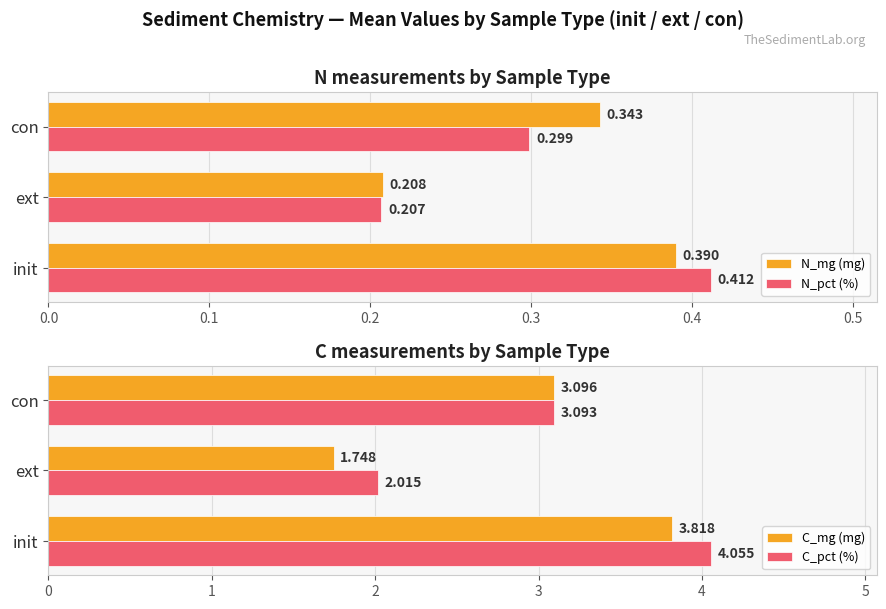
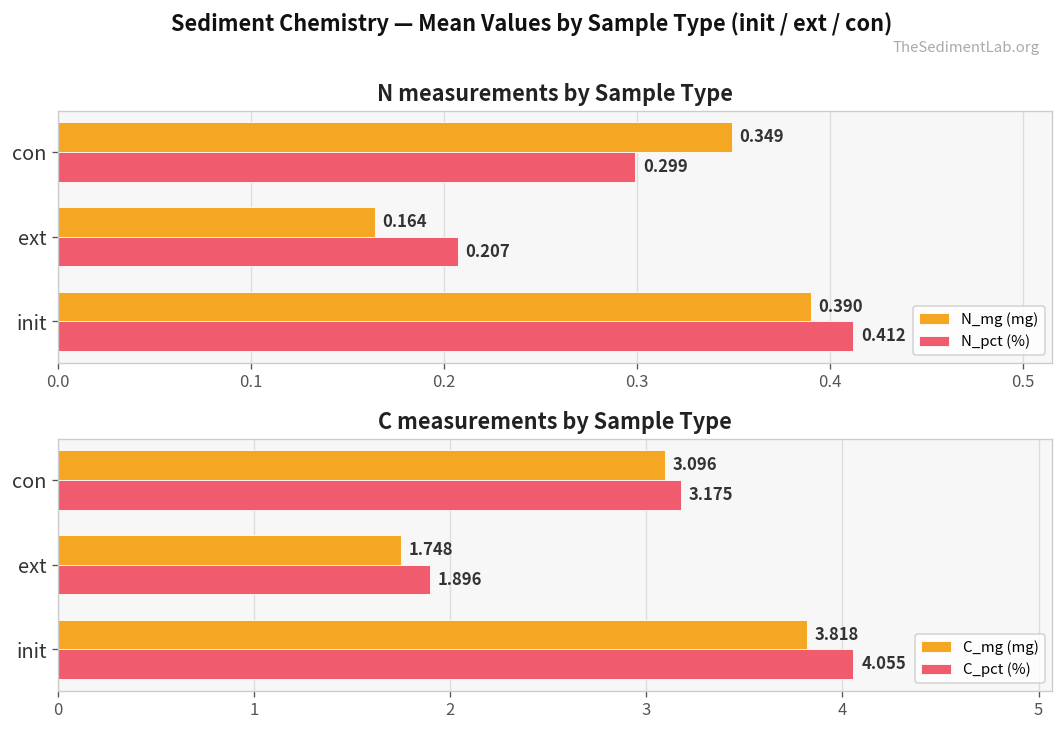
N measurements by Sample Type, N_mg (mg), con: 0.343 -> 0.349
N measurements by Sample Type, N_mg (mg), ext: 0.208 -> 0.164
C measurements by Sample Type, C_pct (%), con: 3.093 -> 3.175
C measurements by Sample Type, C_pct (%), ext: 2.015 -> 1.896
